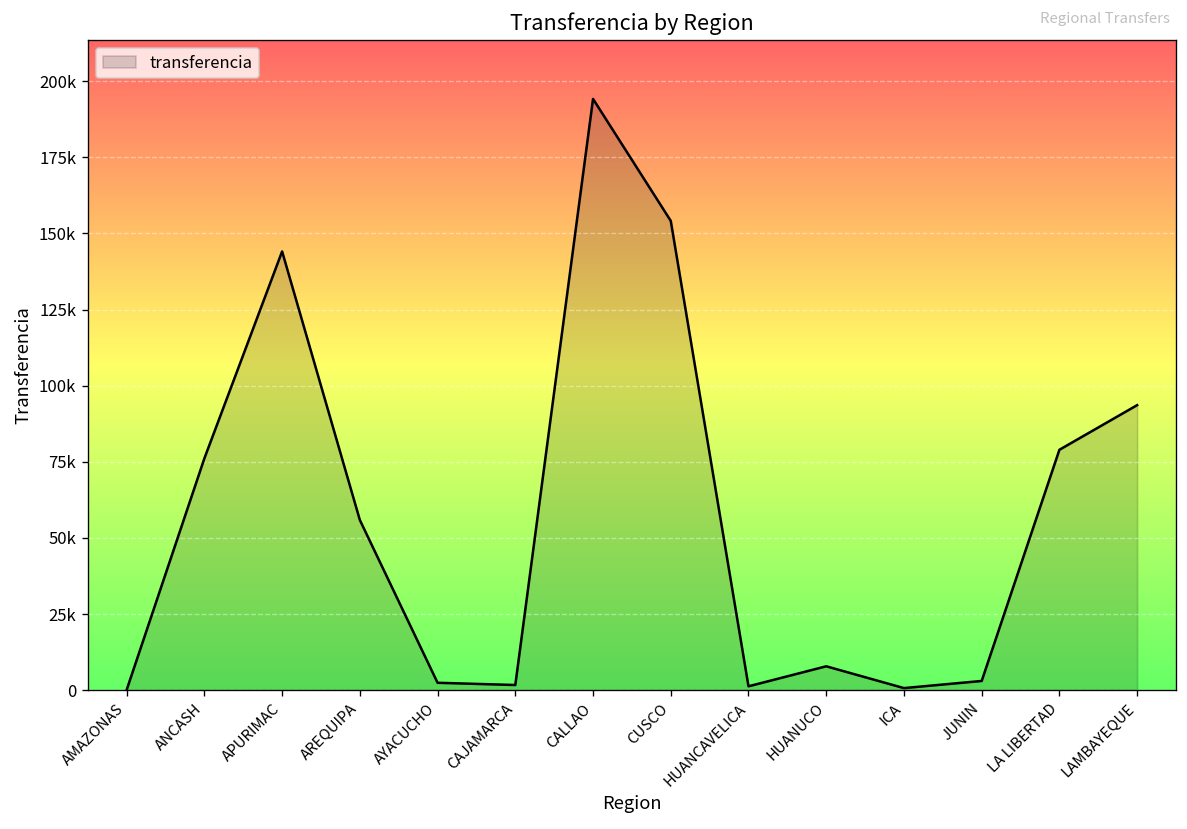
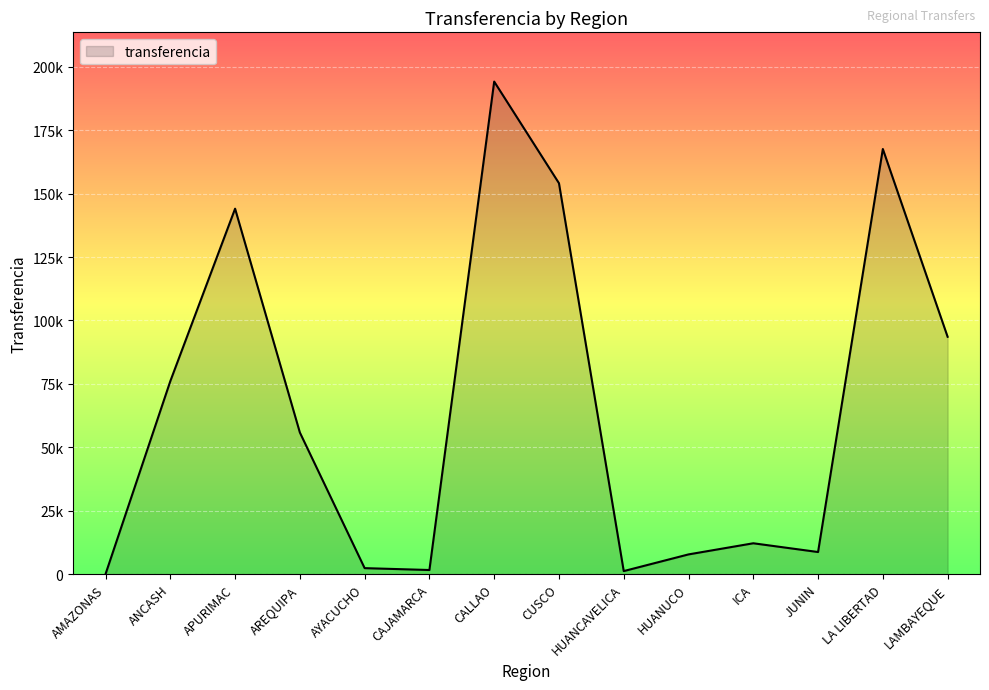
ICA: 1000 -> 12000
JUNIN: 3000 -> 9000
LA LIBERTAD: 79000 -> 168000
